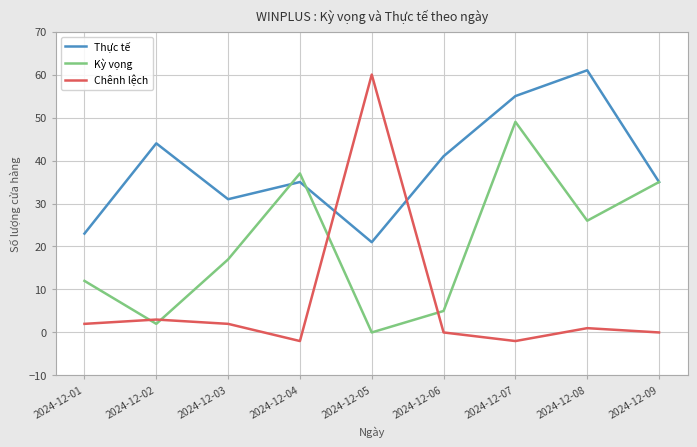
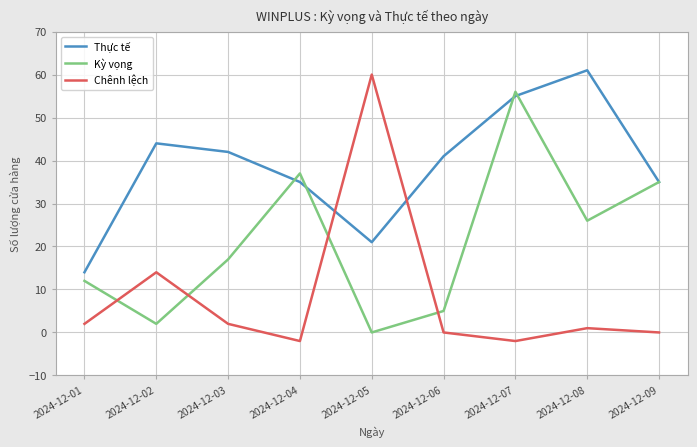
Thực tế, 2024-12-01: 23 -> 14
Chênh lệch, 2024-12-02: 3 -> 14
Thực tế, 2024-12-03: 31 -> 42
Kỳ vọng, 2024-12-07: 49 -> 56
